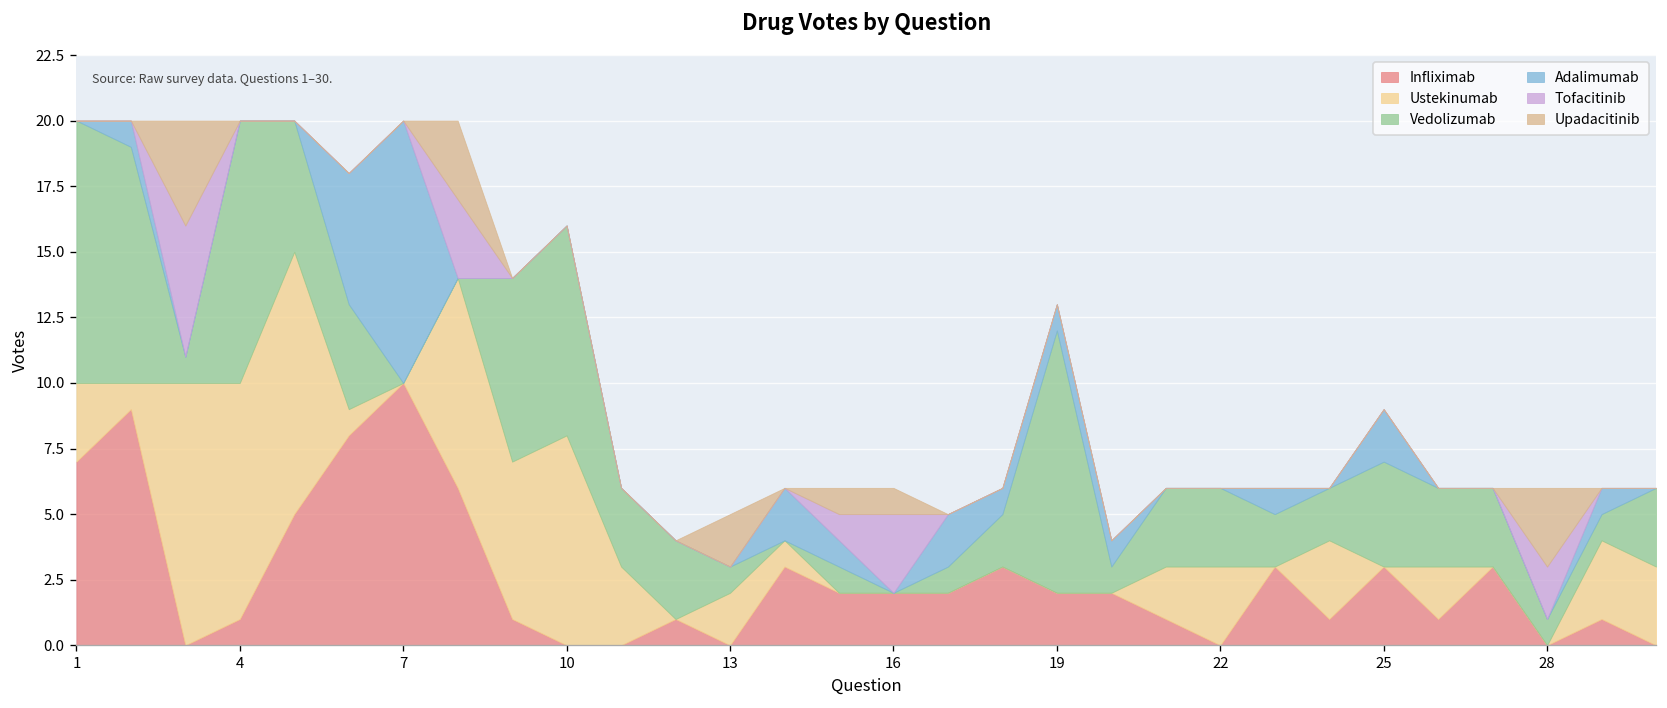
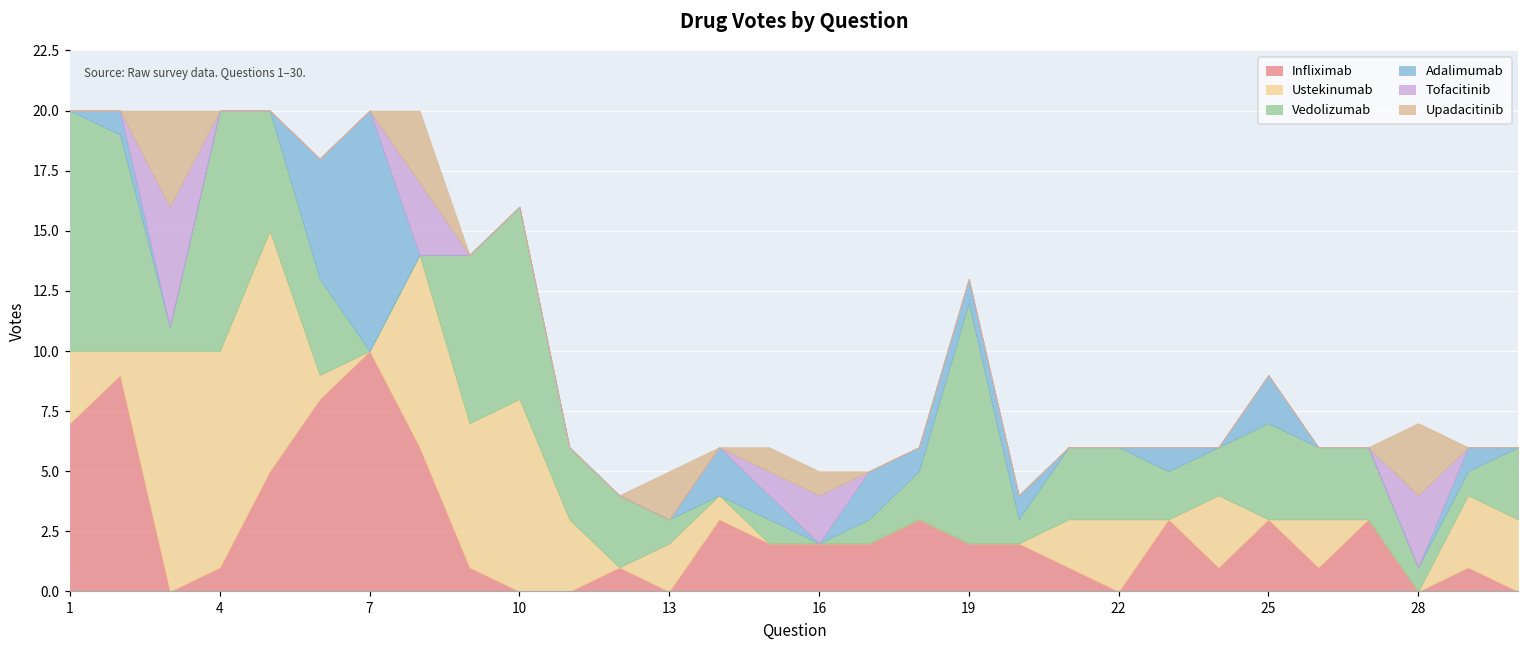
Tofacitinib, 16: 3 -> 2
Tofacitinib, 28: 2 -> 3
